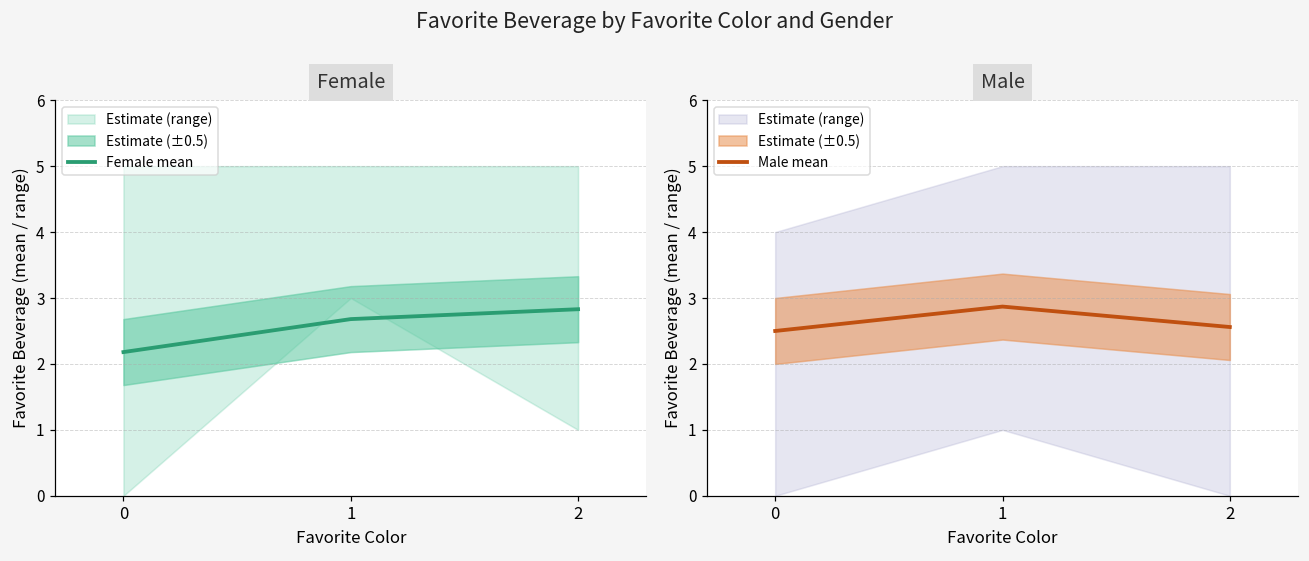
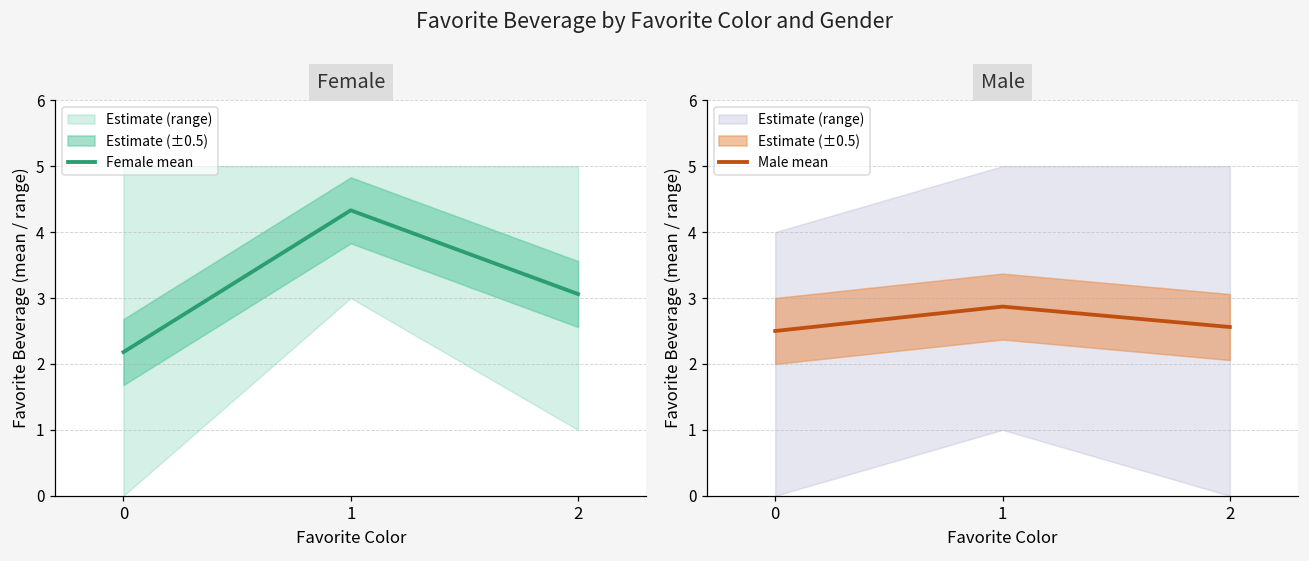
Female, Female mean, 1: 2.7 -> 4.3
Female, Female mean, 2: 2.8 -> 3.1
